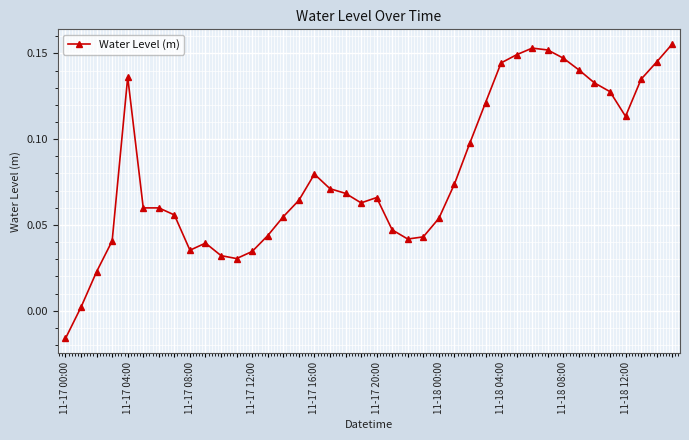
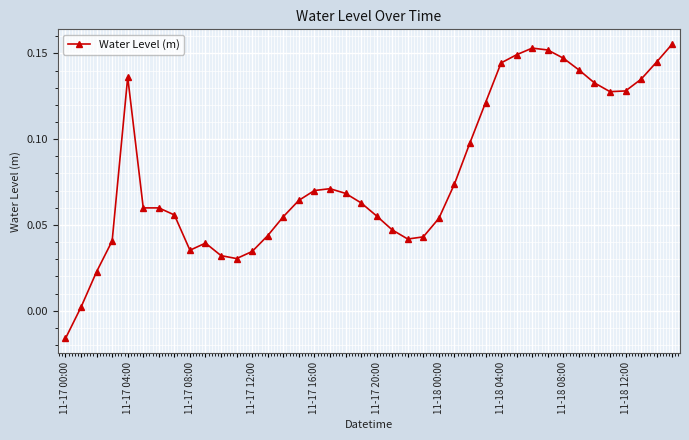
11-17 16:00: 0.080 -> 0.070
11-17 20:00: 0.066 -> 0.055
11-18 12:00: 0.113 -> 0.128
